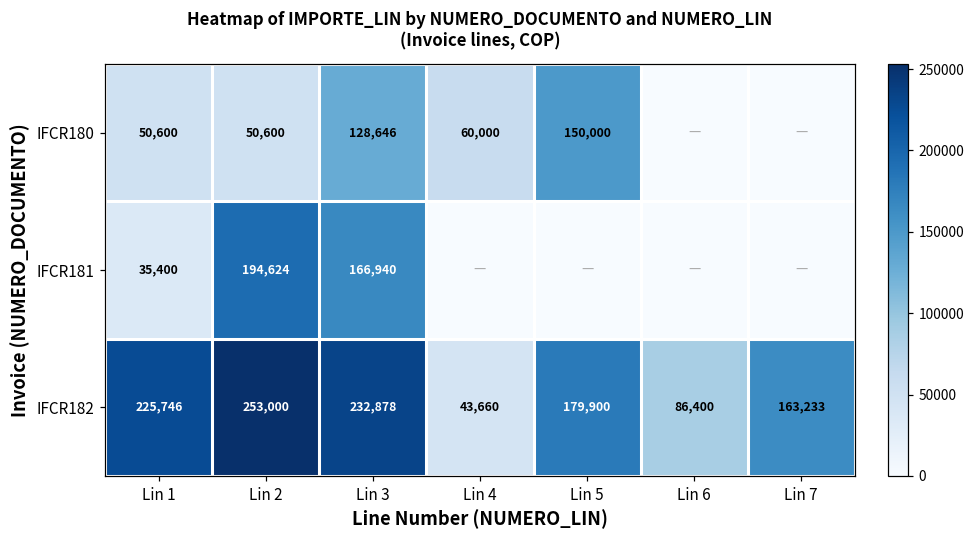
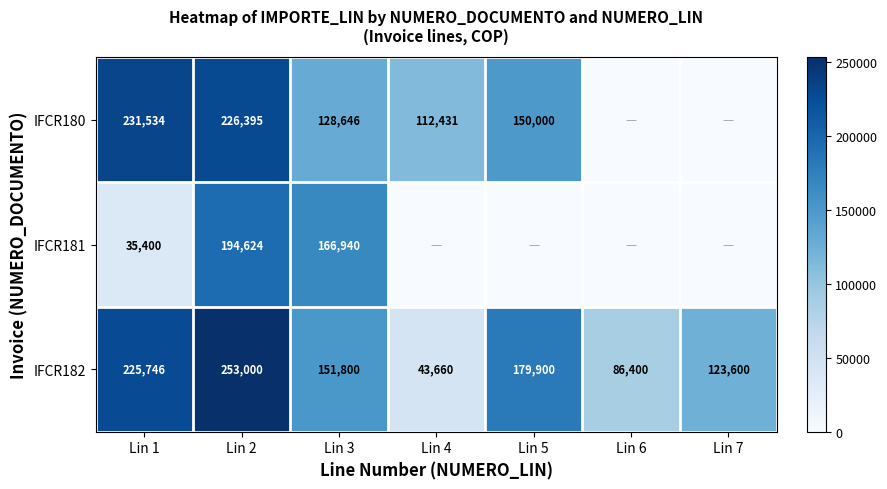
IFCR180, Lin 1: 50,600 -> 231,534
IFCR180, Lin 2: 50,600 -> 226,395
IFCR180, Lin 4: 60,000 -> 112,431
IFCR182, Lin 3: 232,878 -> 151,800
IFCR182, Lin 7: 163,233 -> 123,600
